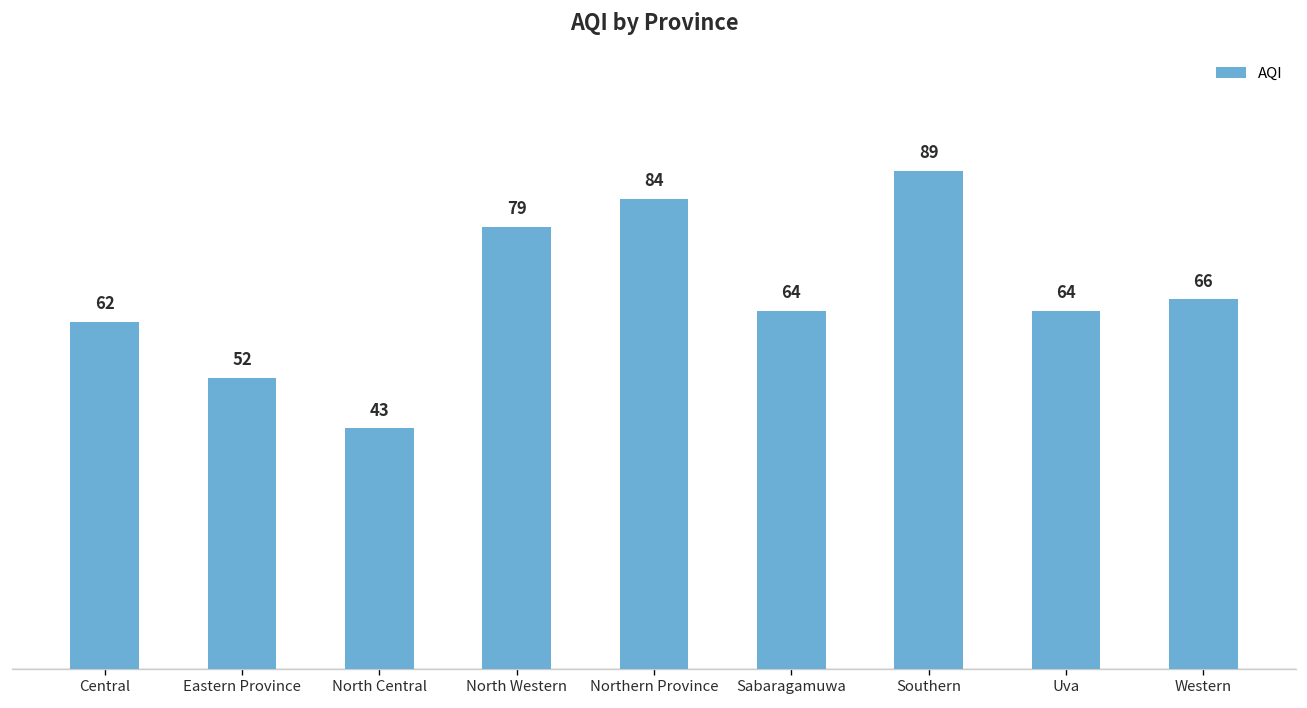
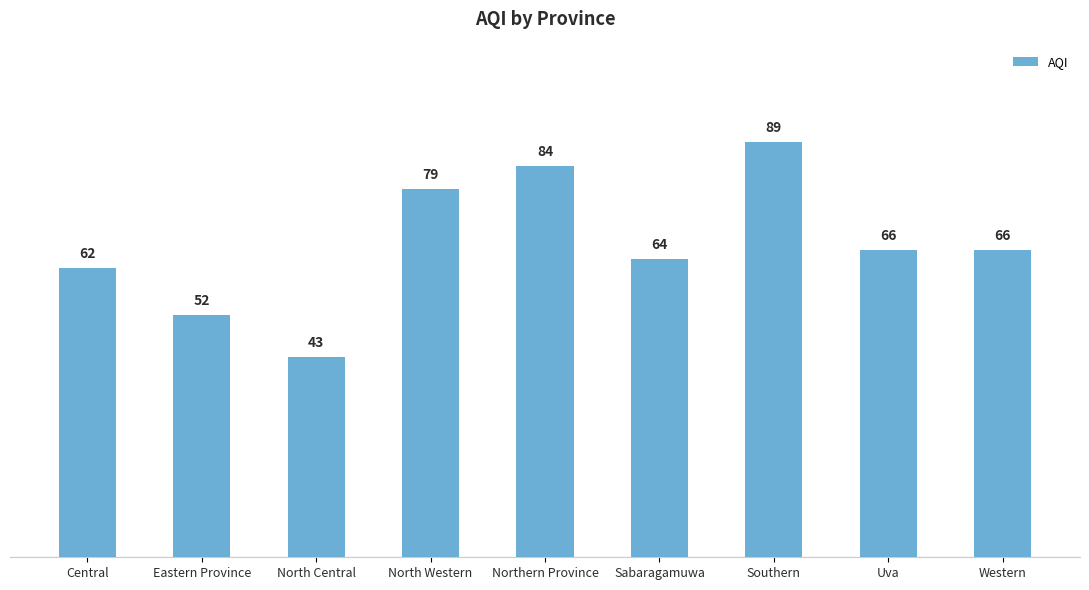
Uva: 64 -> 66
